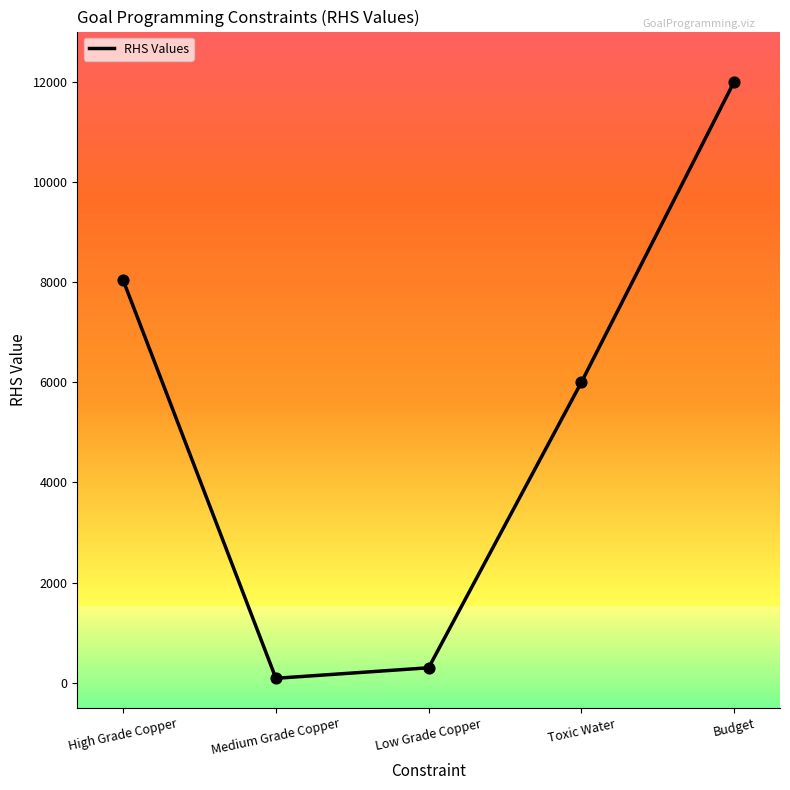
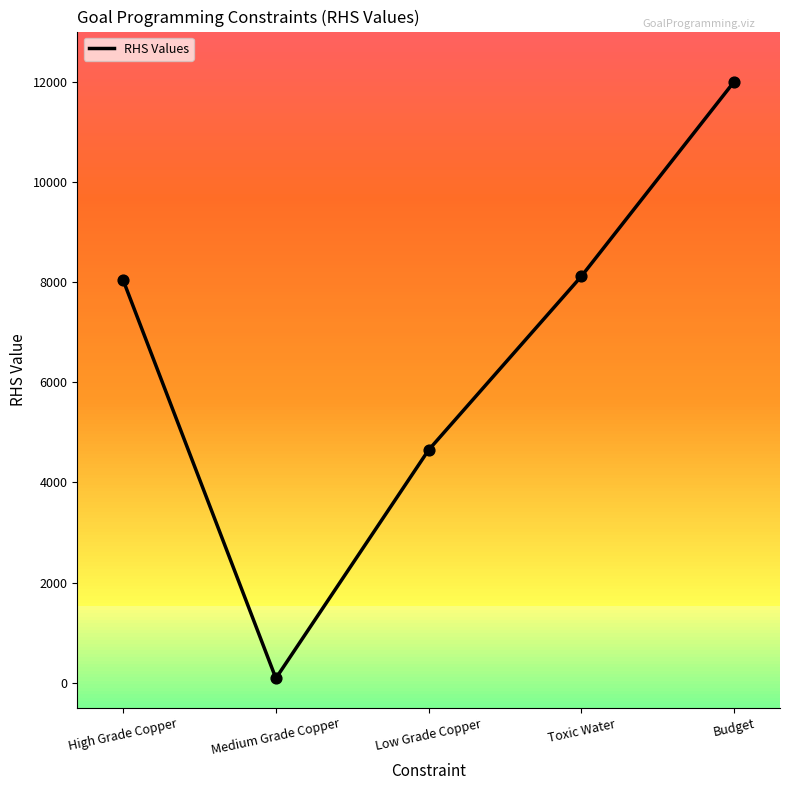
Low Grade Copper: 300 -> 4600
Toxic Water: 6000 -> 8100
